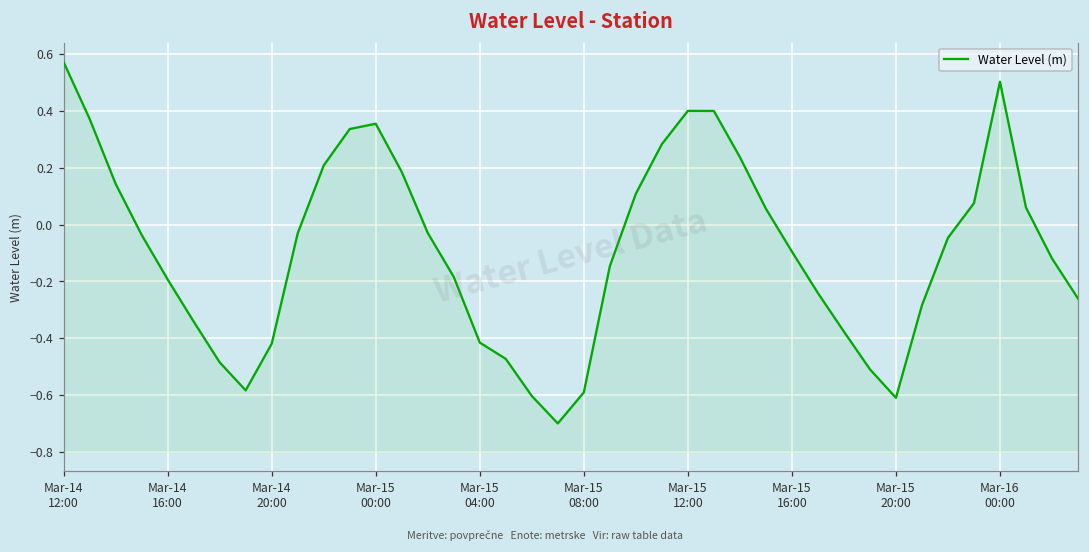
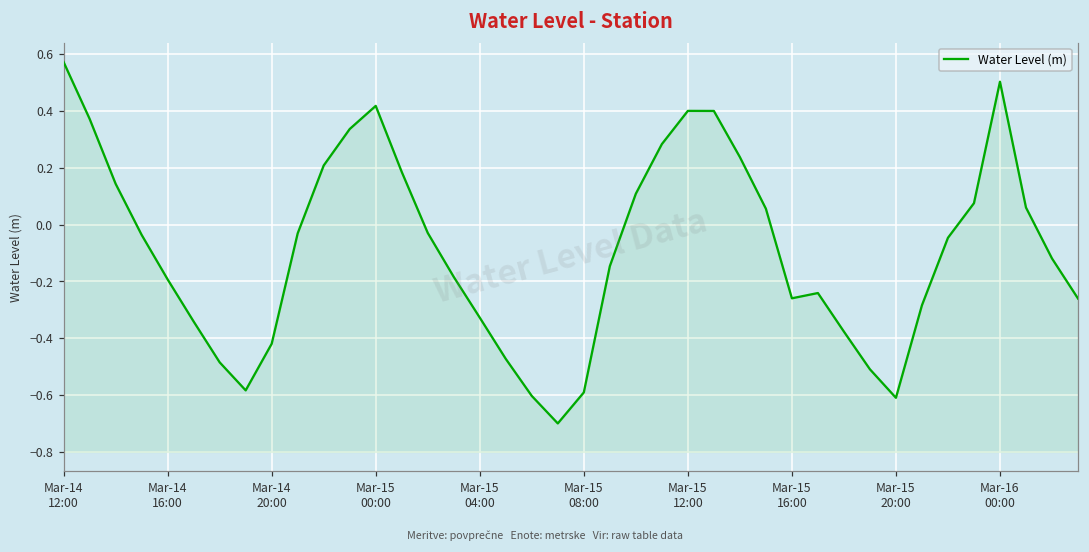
Mar-15 00:00: 0.35 -> 0.42
Mar-15 04:00: -0.42 -> -0.33
Mar-15 16:00: -0.10 -> -0.26
